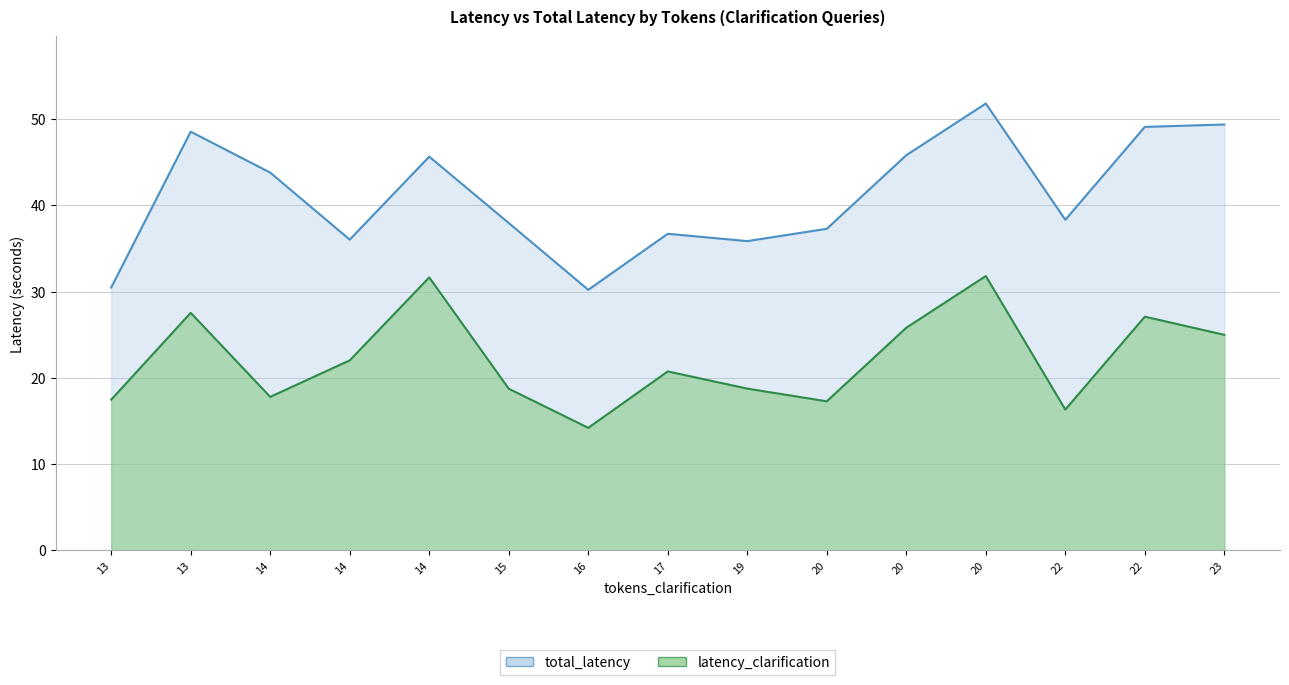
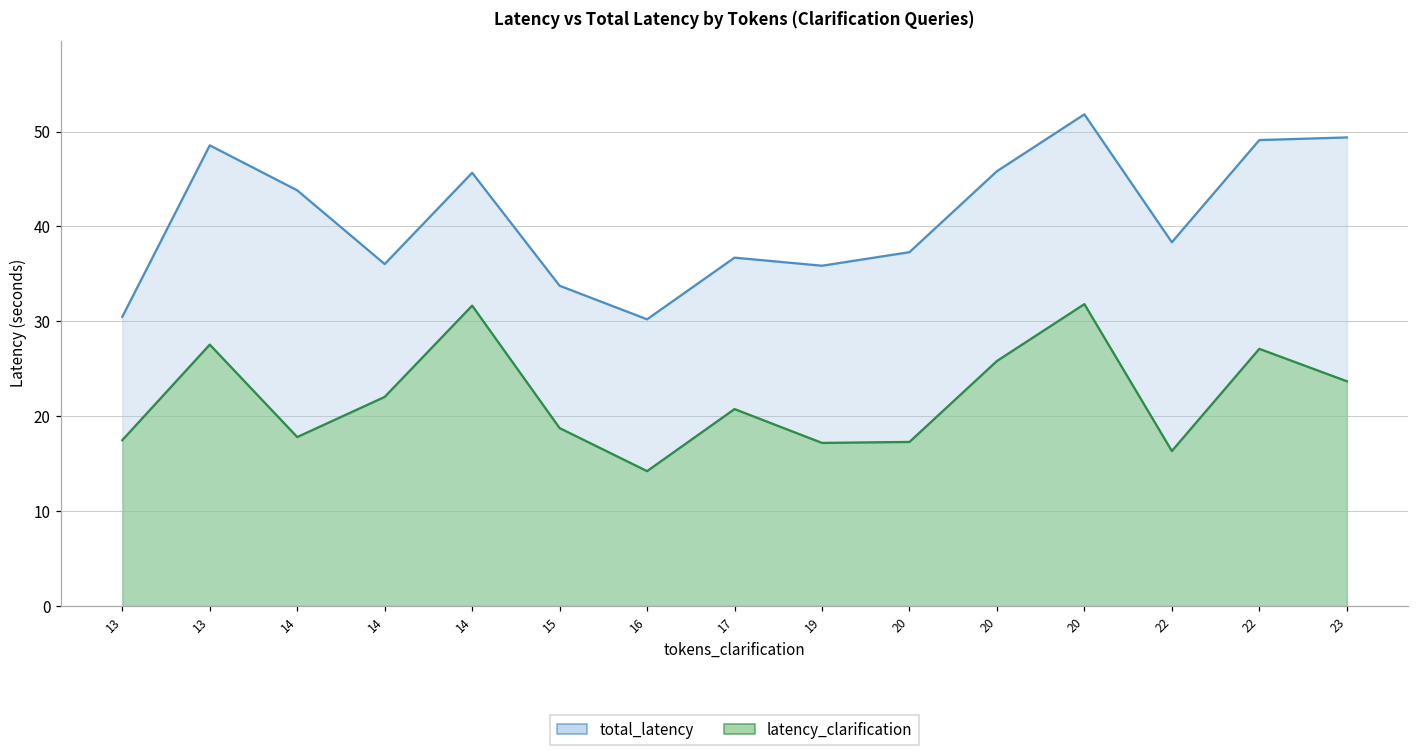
total_latency, 15: 38 -> 34
latency_clarification, 19: 19 -> 17
latency_clarification, 23: 25 -> 24
